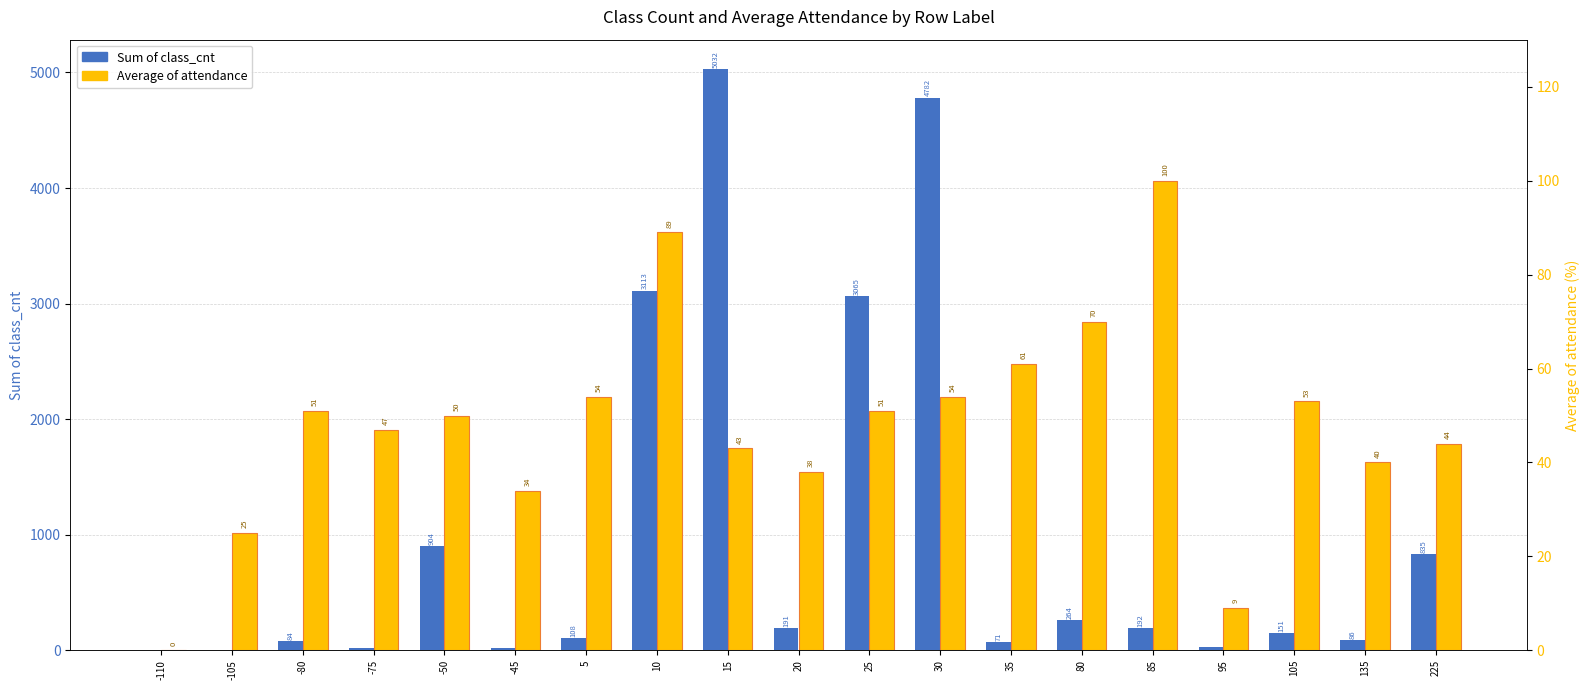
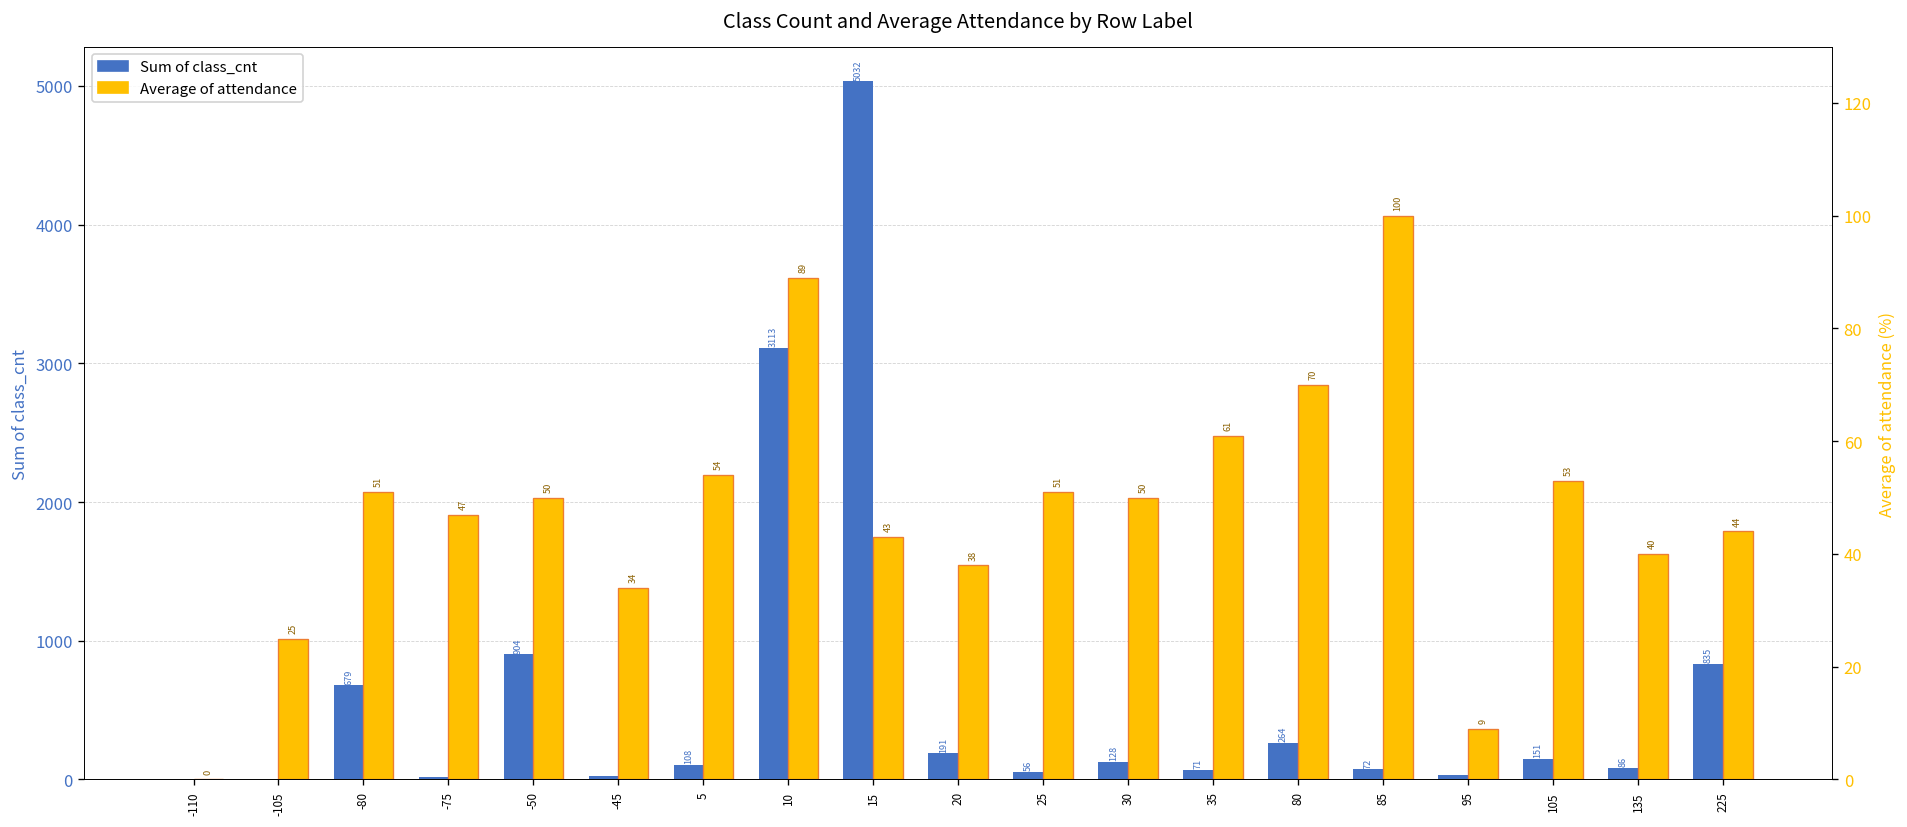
Sum of class_cnt, -80: 84 -> 679
Sum of class_cnt, 25: 3065 -> 56
Sum of class_cnt, 30: 4782 -> 128
Sum of class_cnt, 85: 192 -> 72
Average of attendance, 30: 54 -> 50
